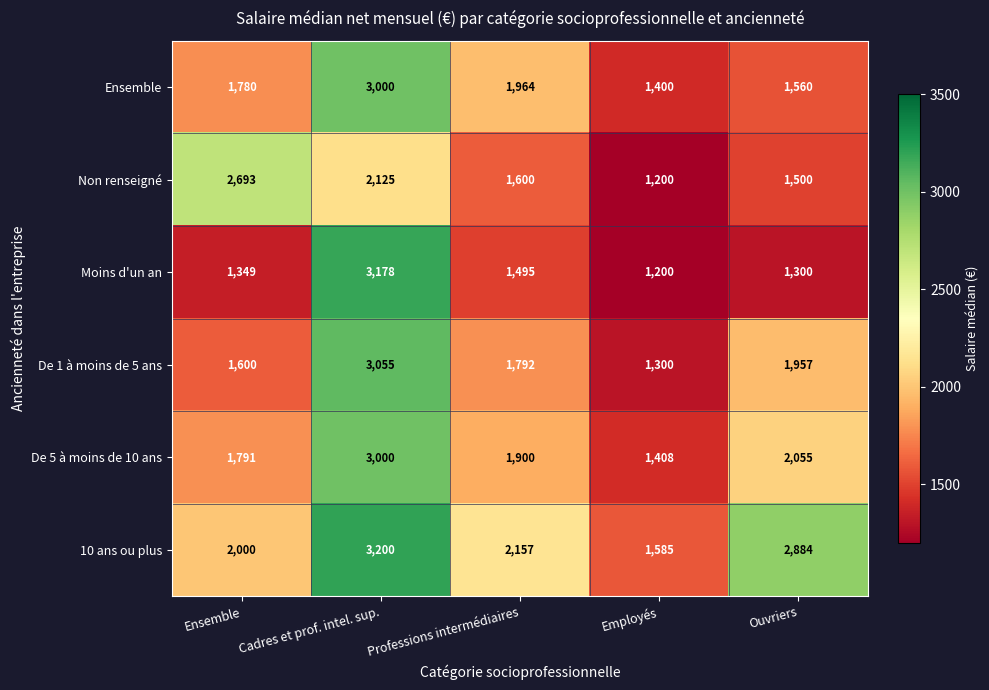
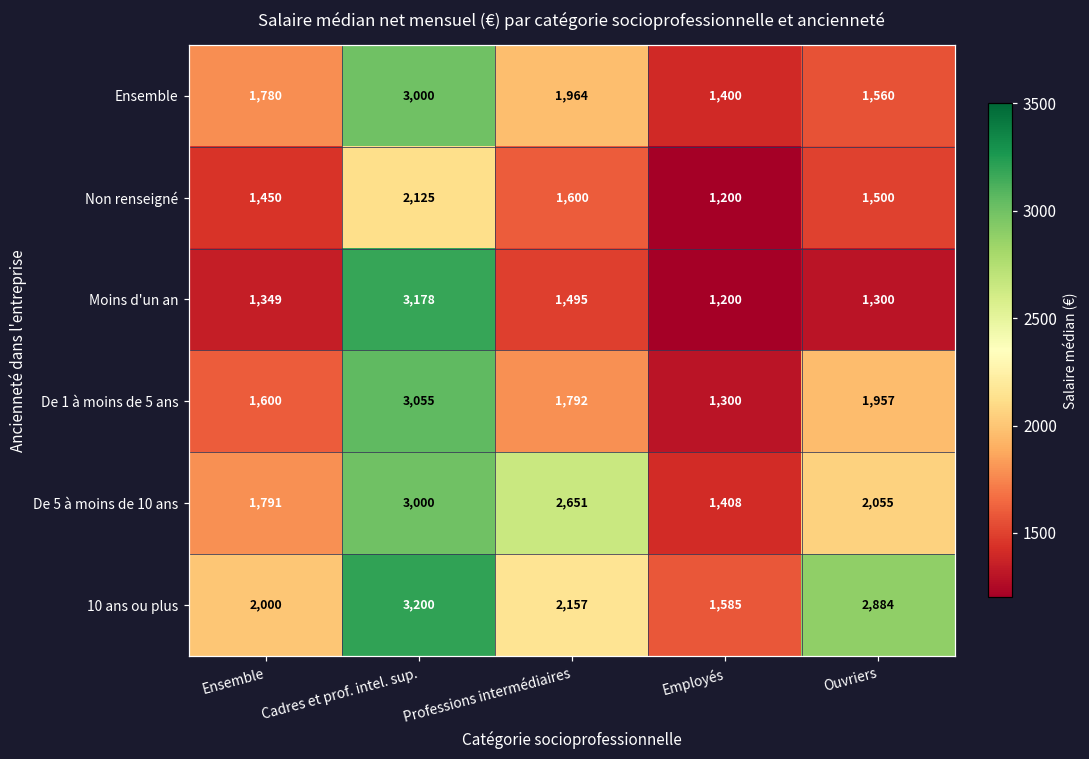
Non renseigné, Ensemble: 2,693 -> 1,450
De 5 à moins de 10 ans, Professions intermédiaires: 1,900 -> 2,651
